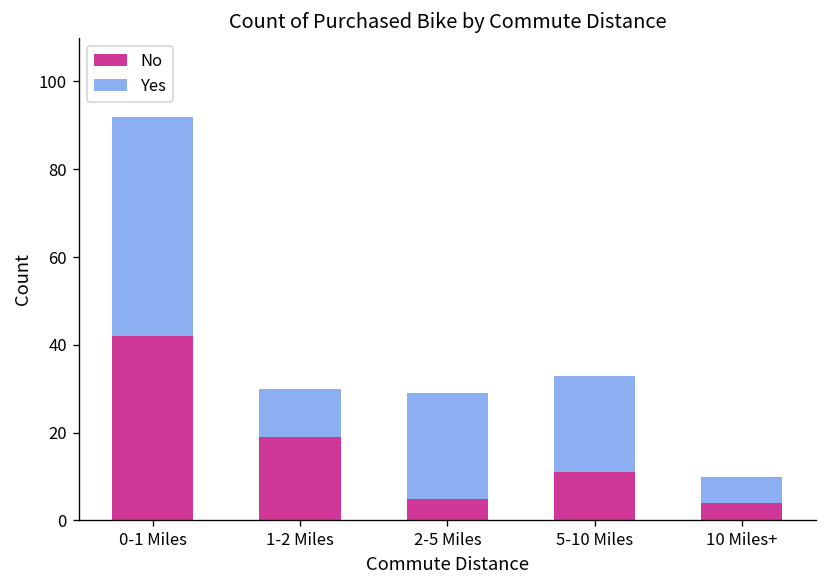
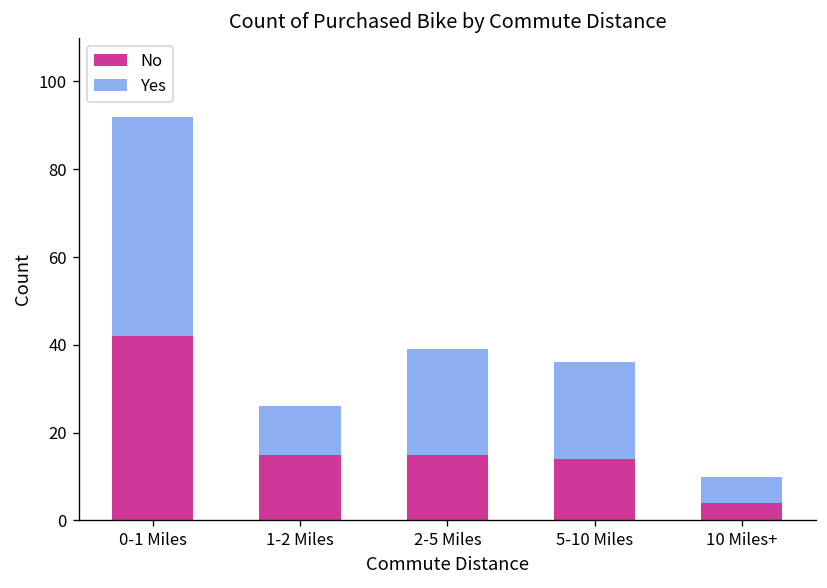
No, 1-2 Miles: 19 -> 15
No, 2-5 Miles: 5 -> 15
No, 5-10 Miles: 11 -> 14
